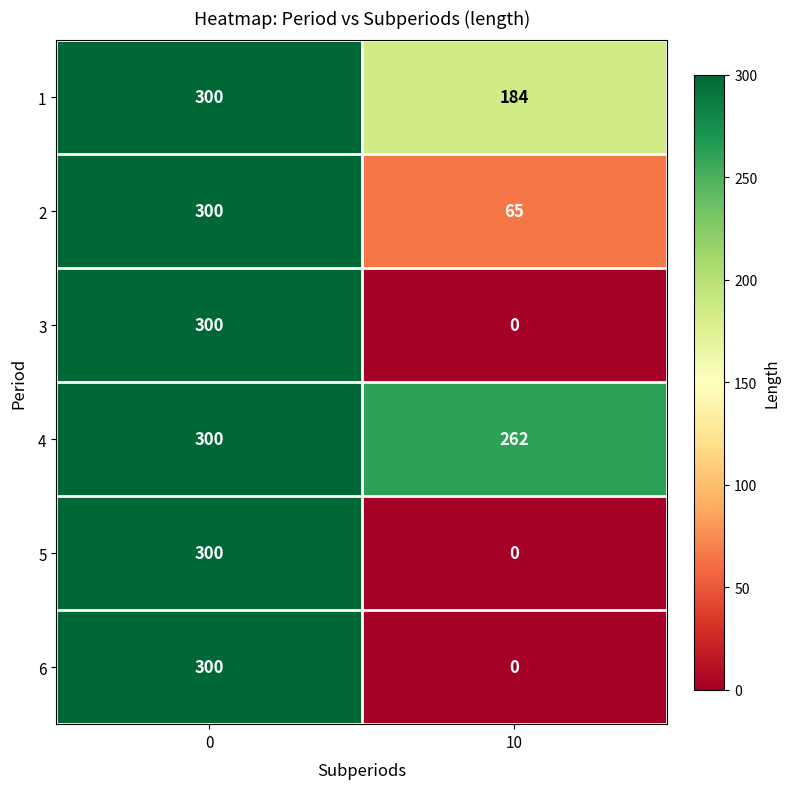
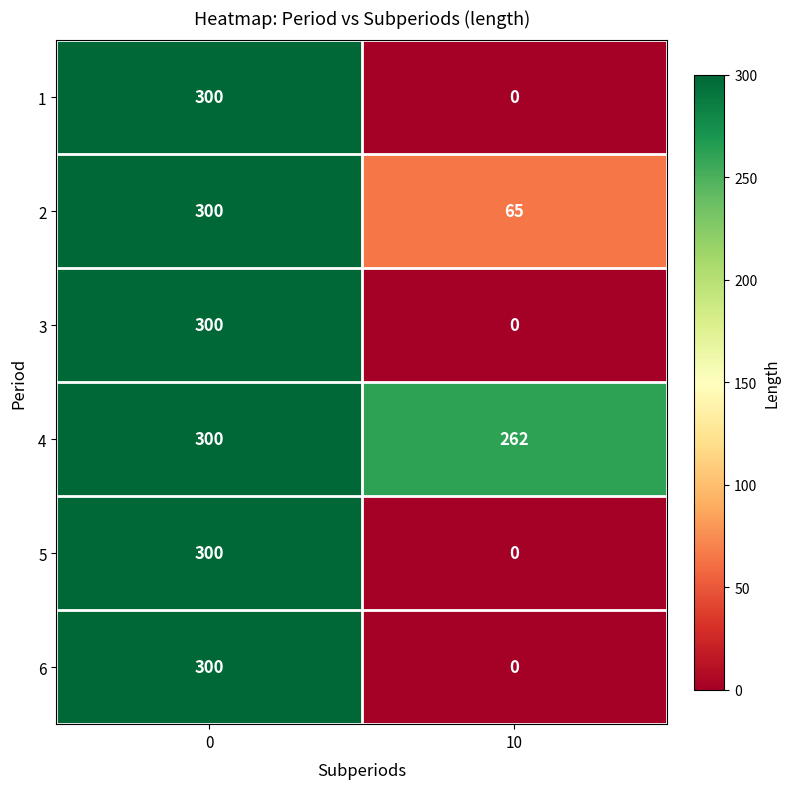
1, 10: 184 -> 0
